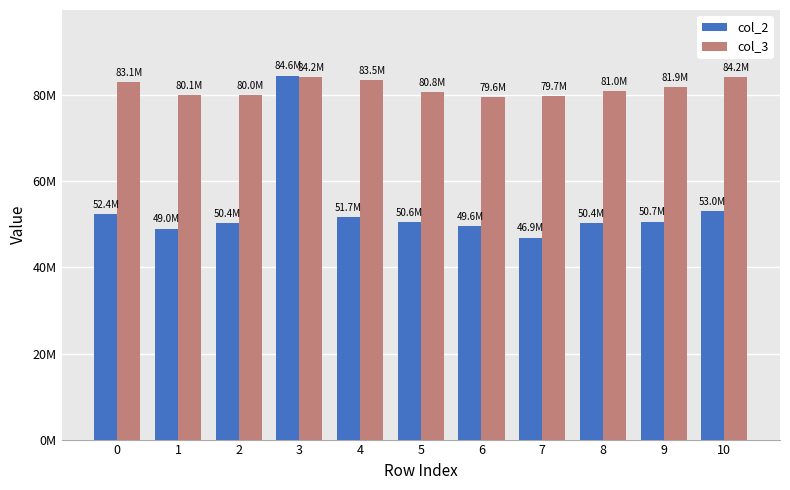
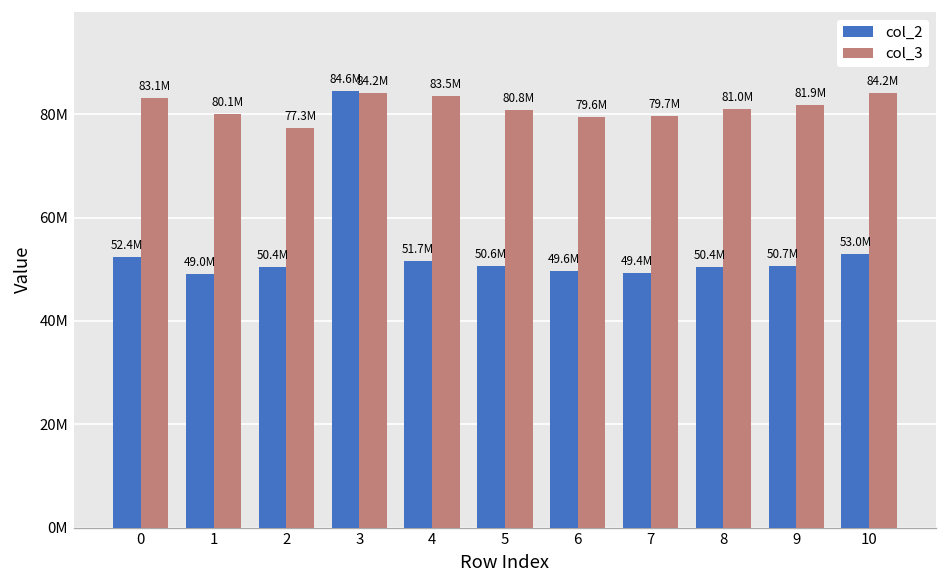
col_3, 2: 80.0M -> 77.3M
col_2, 7: 46.9M -> 49.4M
